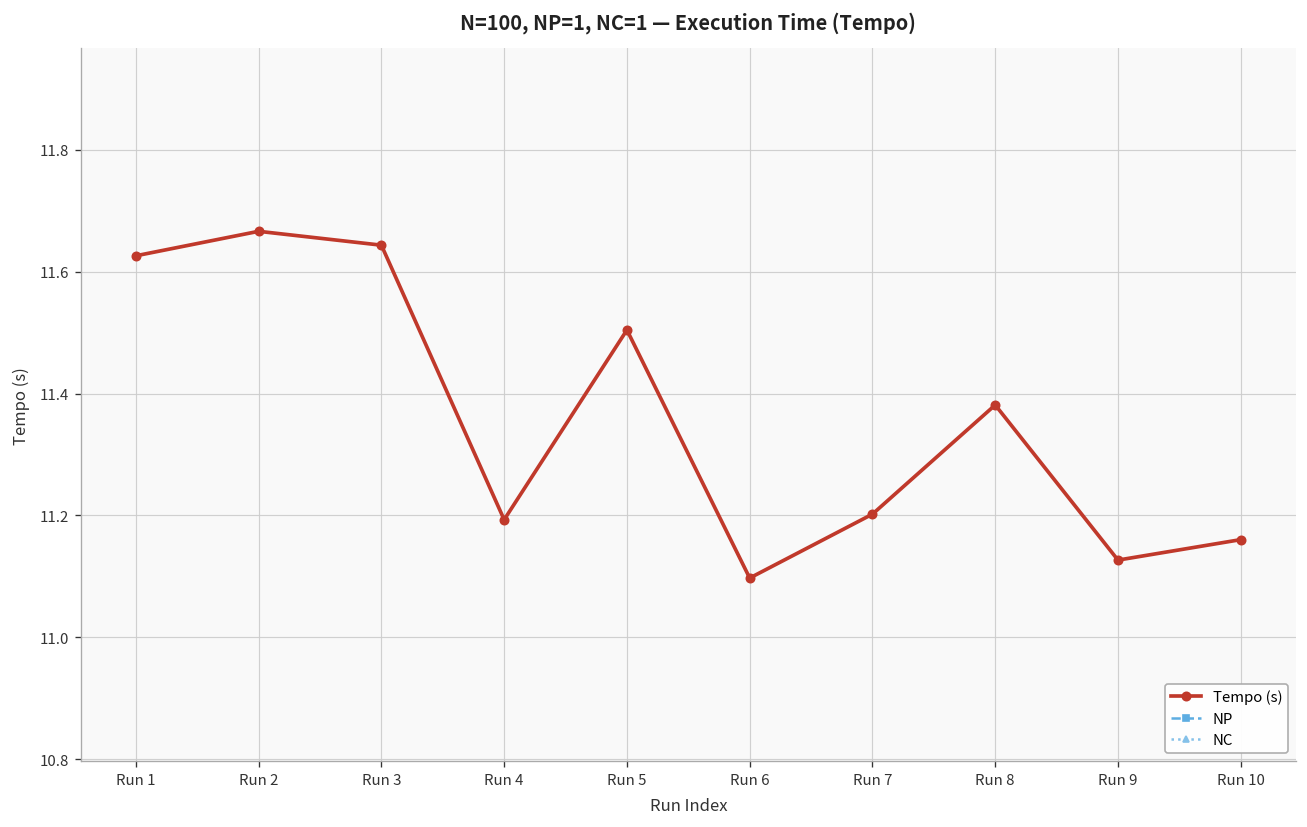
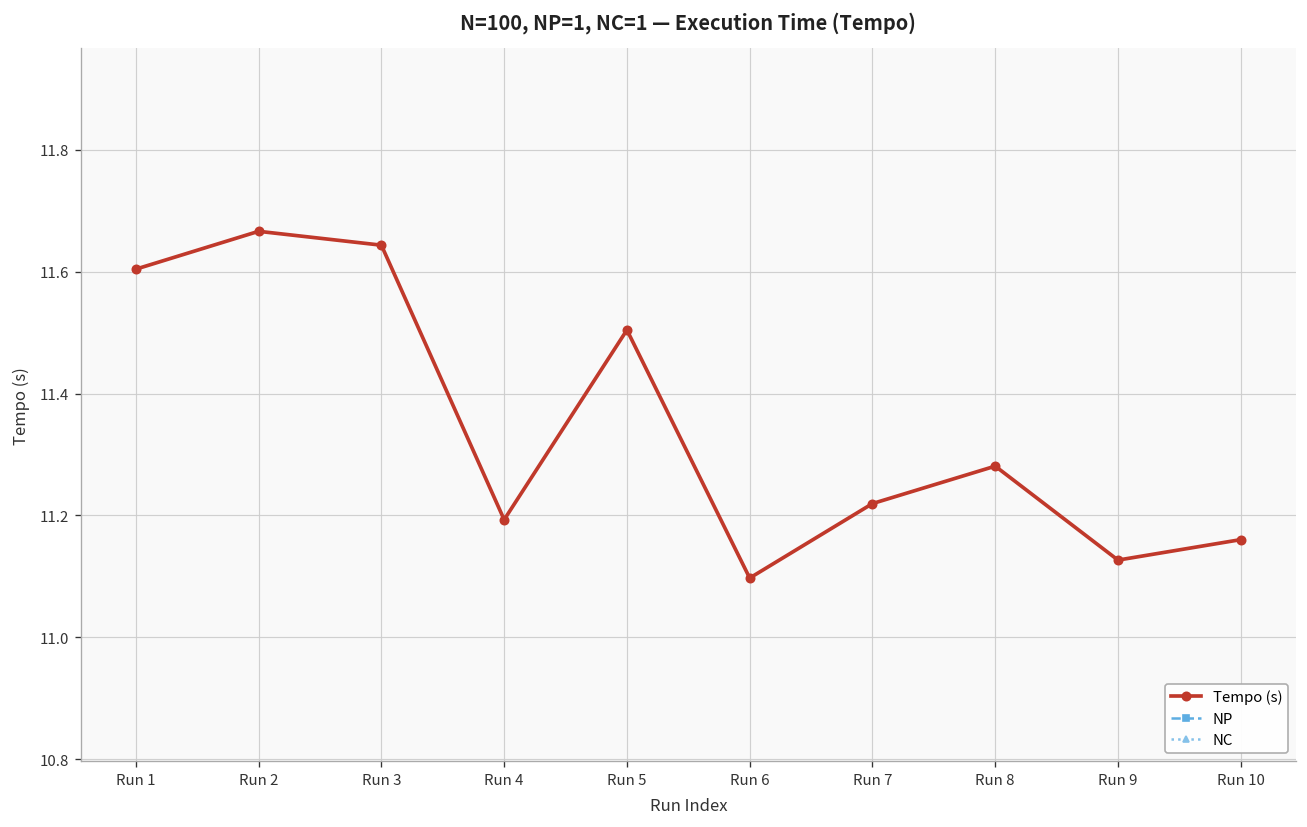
Tempo (s), Run 1: 11.63 -> 11.60
Tempo (s), Run 7: 11.20 -> 11.22
Tempo (s), Run 8: 11.38 -> 11.28
